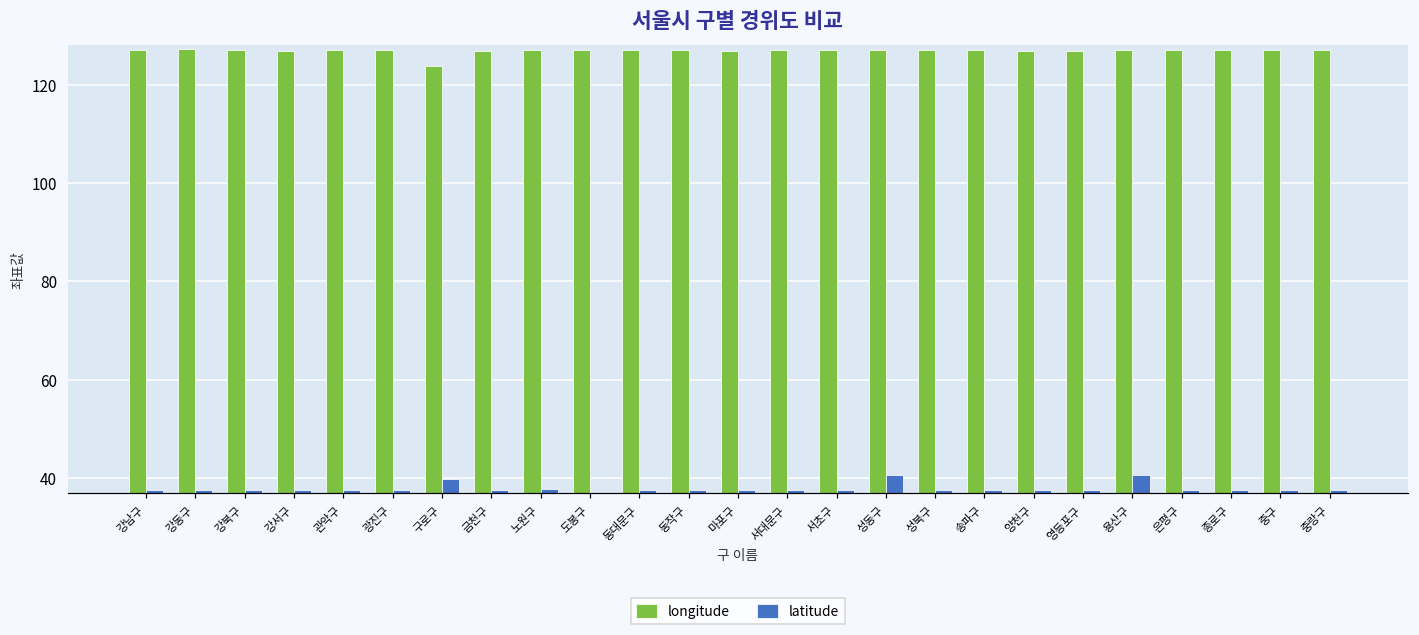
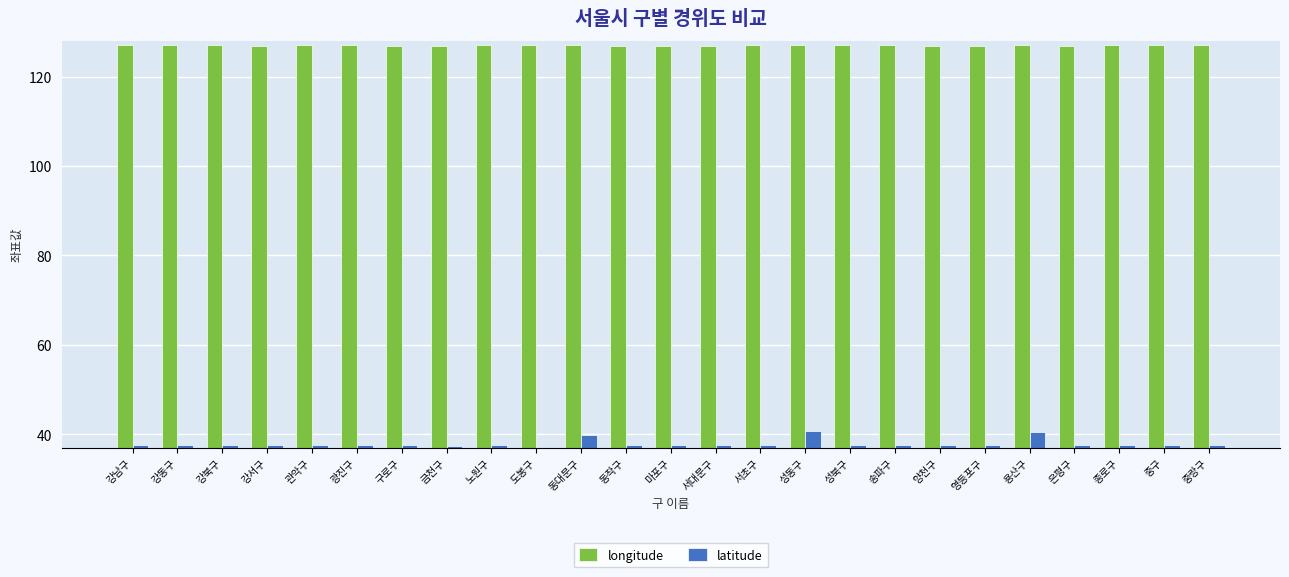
longitude, 구로구: 124 -> 127
latitude, 구로구: 40 -> 37
latitude, 동대문구: 38 -> 40
